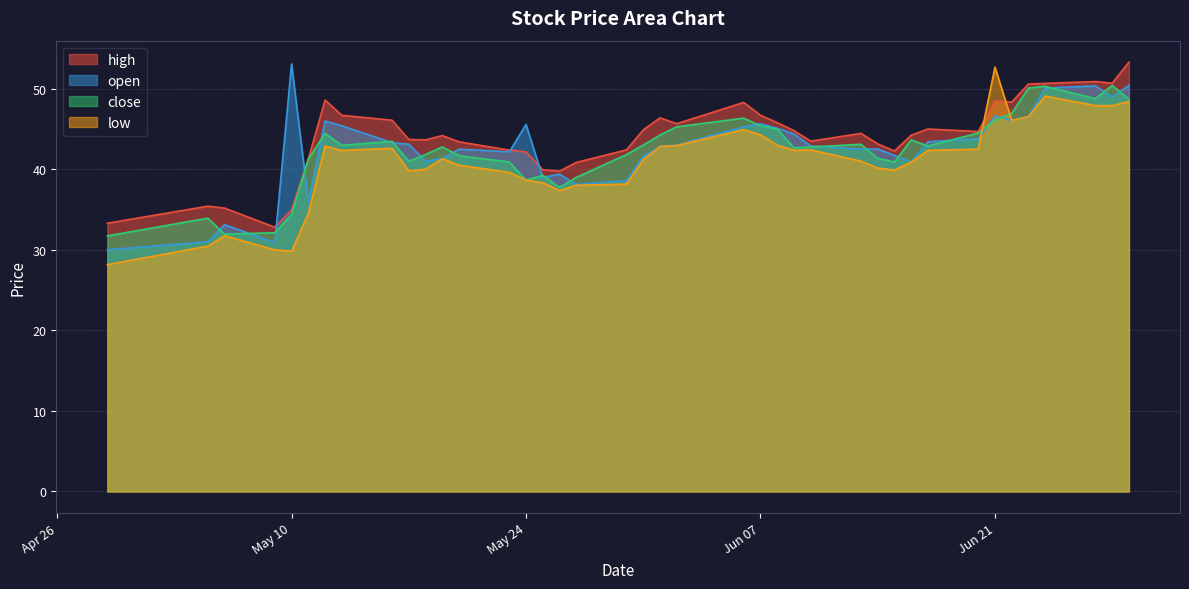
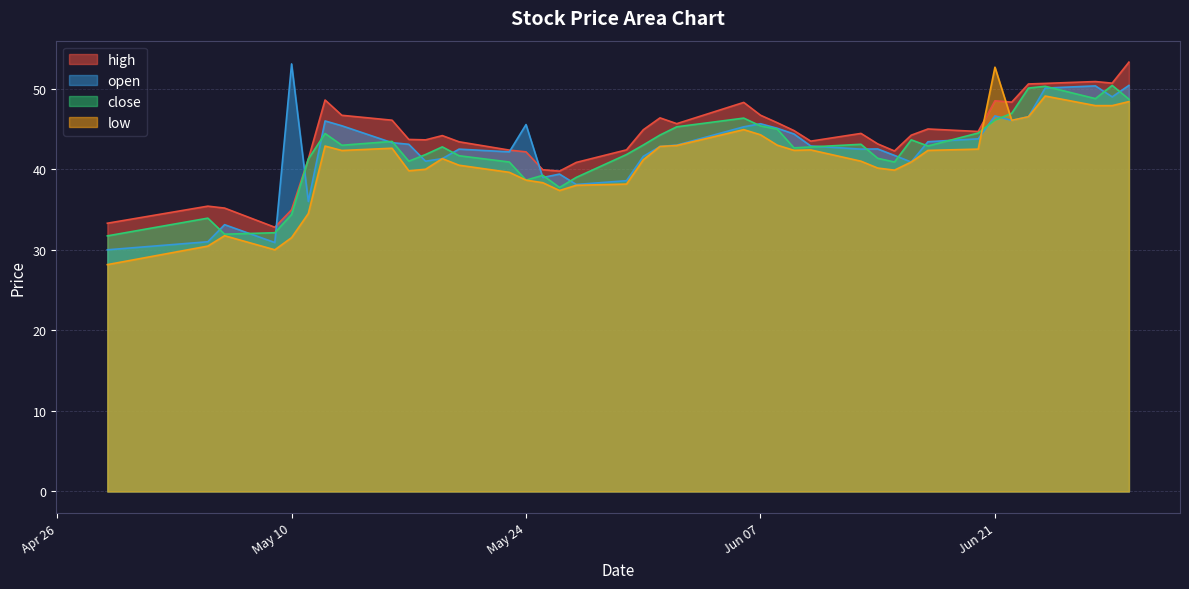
low, May 10: 30 -> 32
